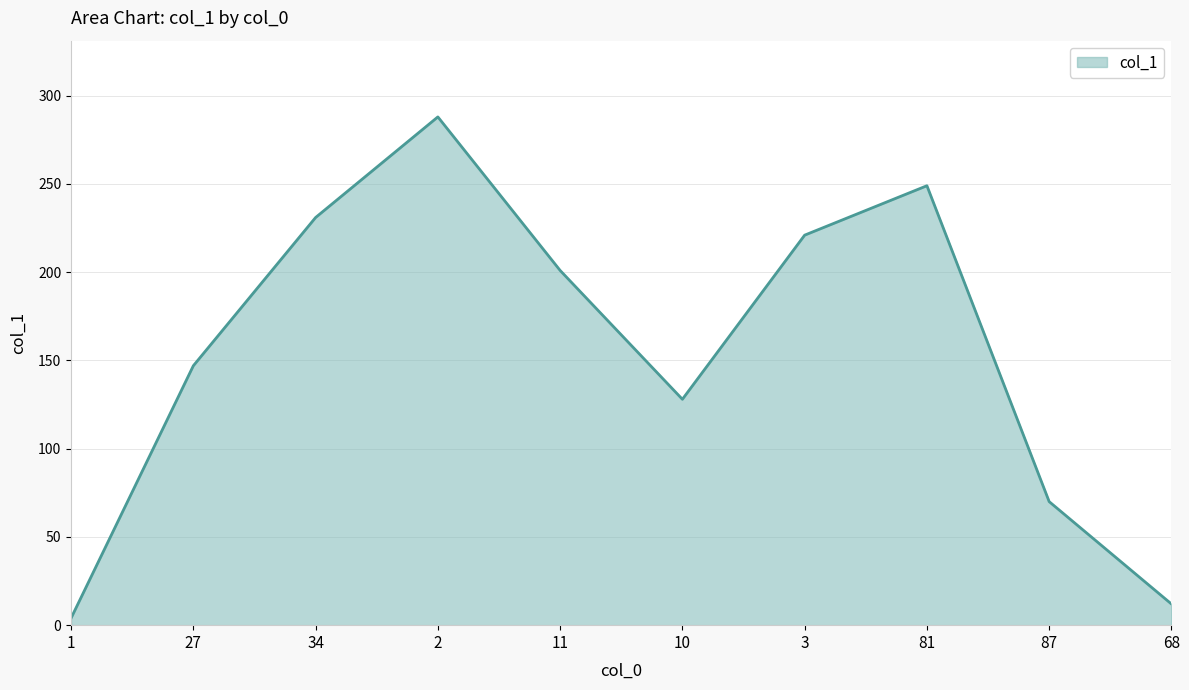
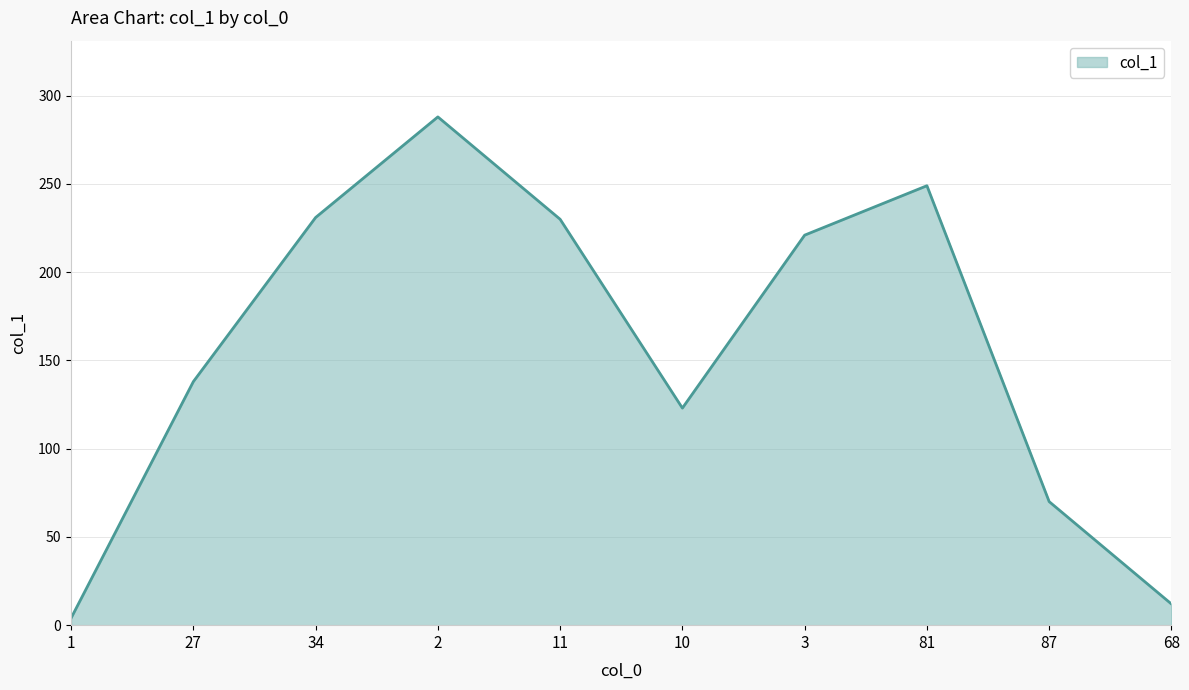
27: 147 -> 138
11: 201 -> 230
10: 128 -> 123
